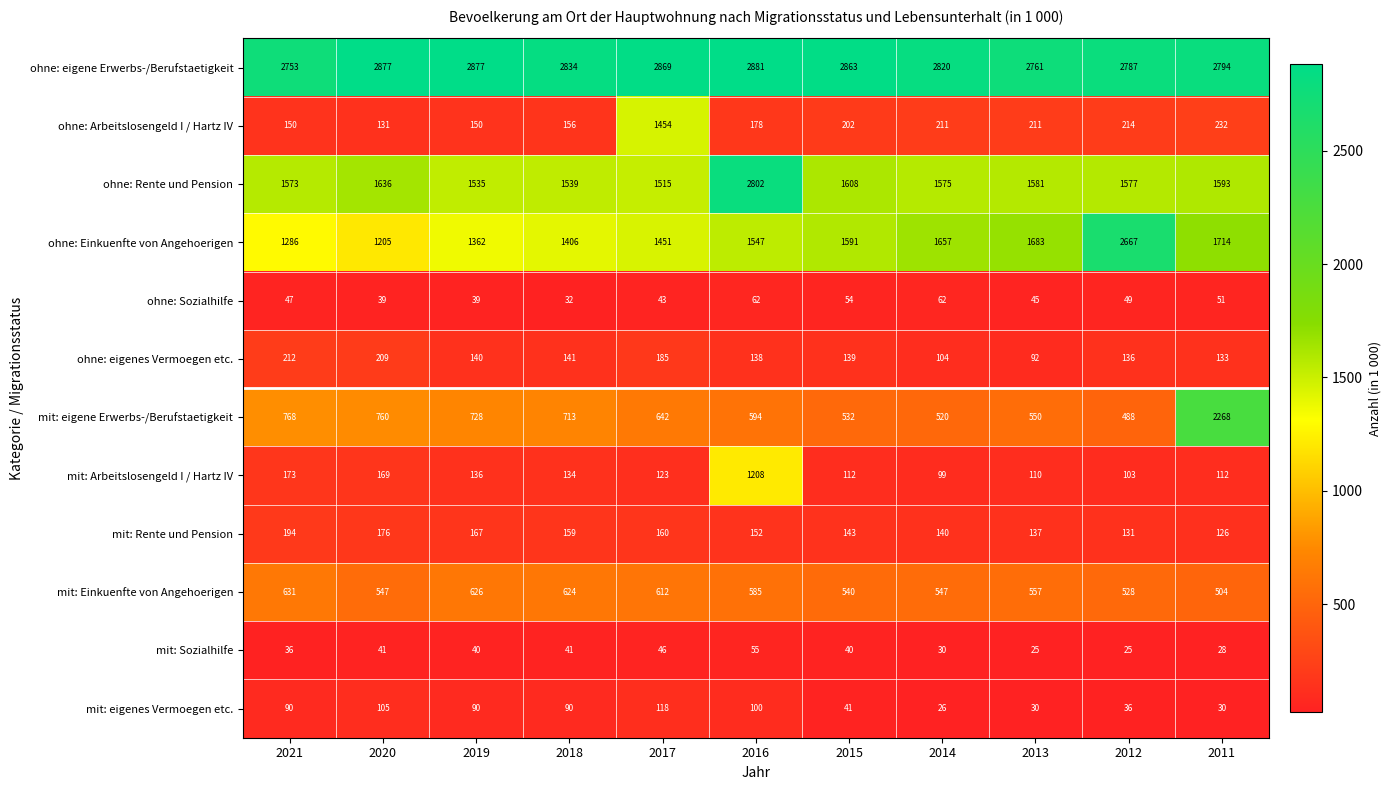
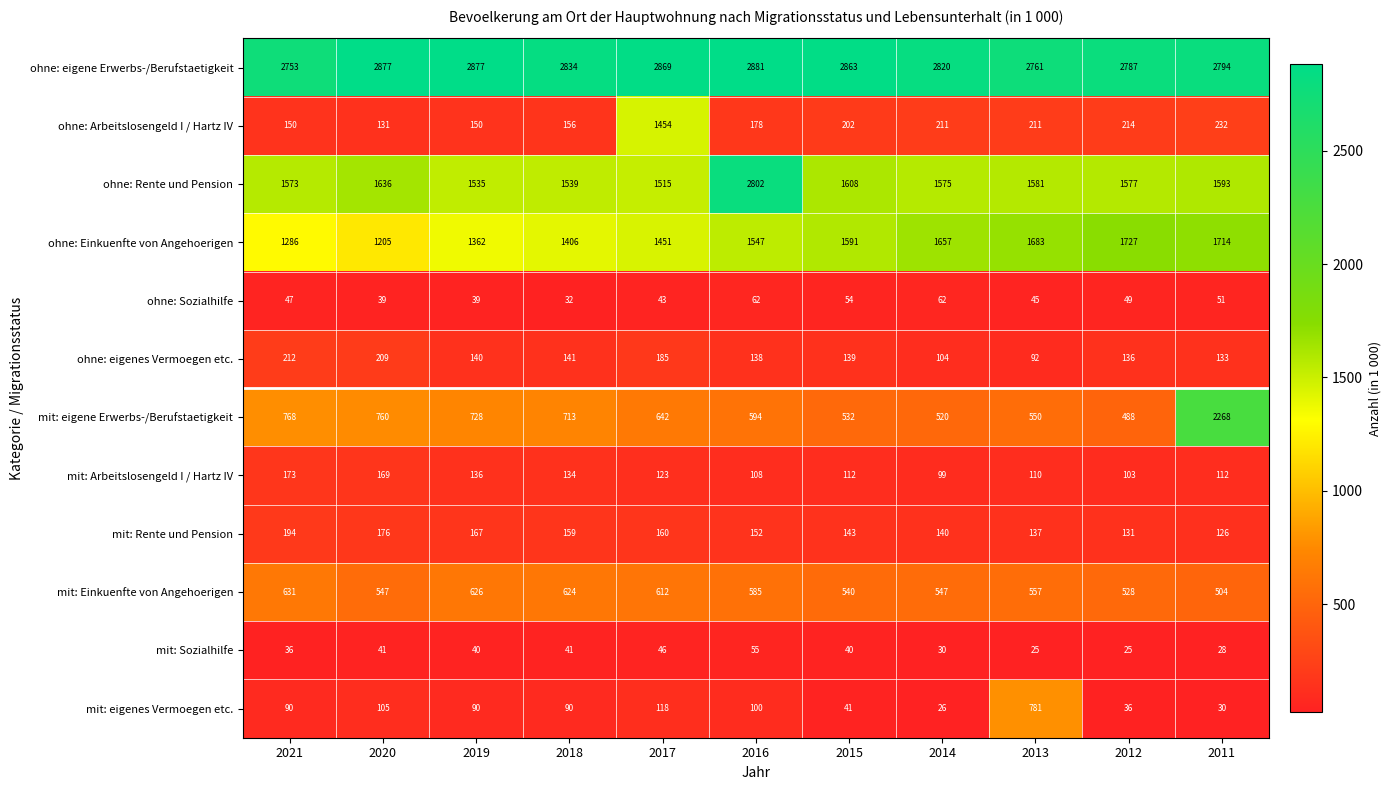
ohne: Einkuenfte von Angehoerigen, 2012: 2667 -> 1727
mit: Arbeitslosengeld I / Hartz IV, 2016: 1208 -> 108
mit: eigenes Vermoegen etc., 2013: 30 -> 781
